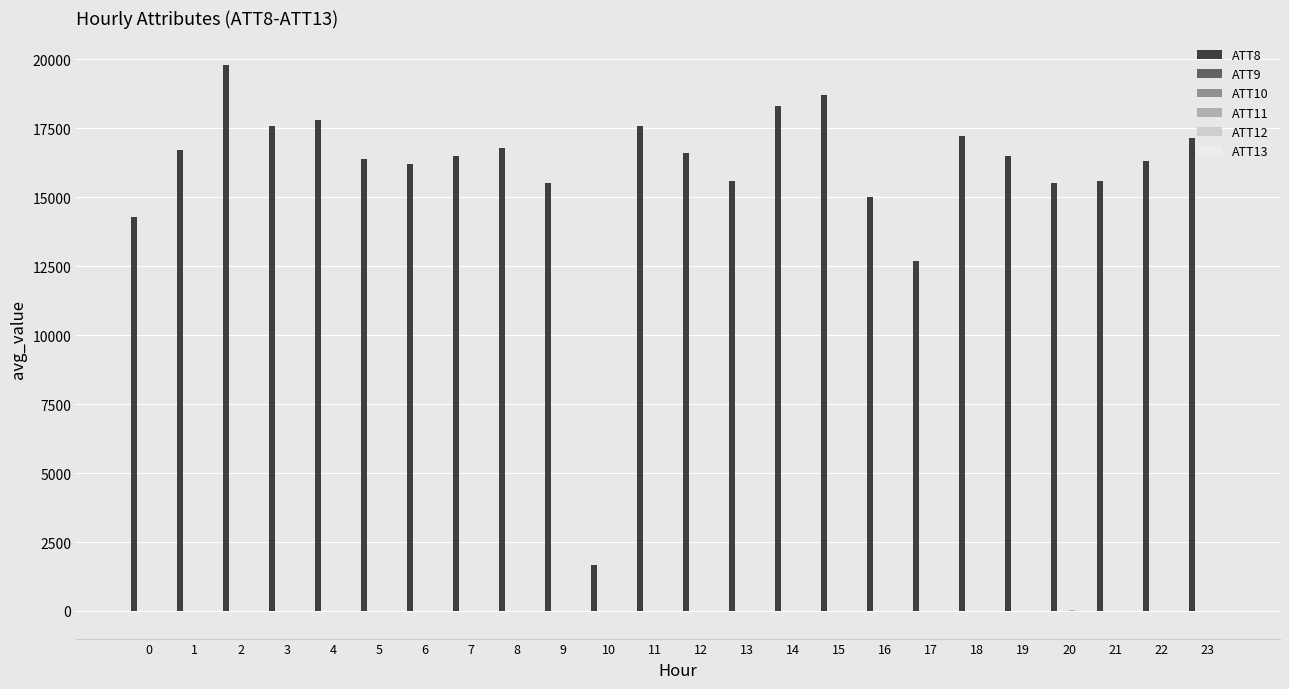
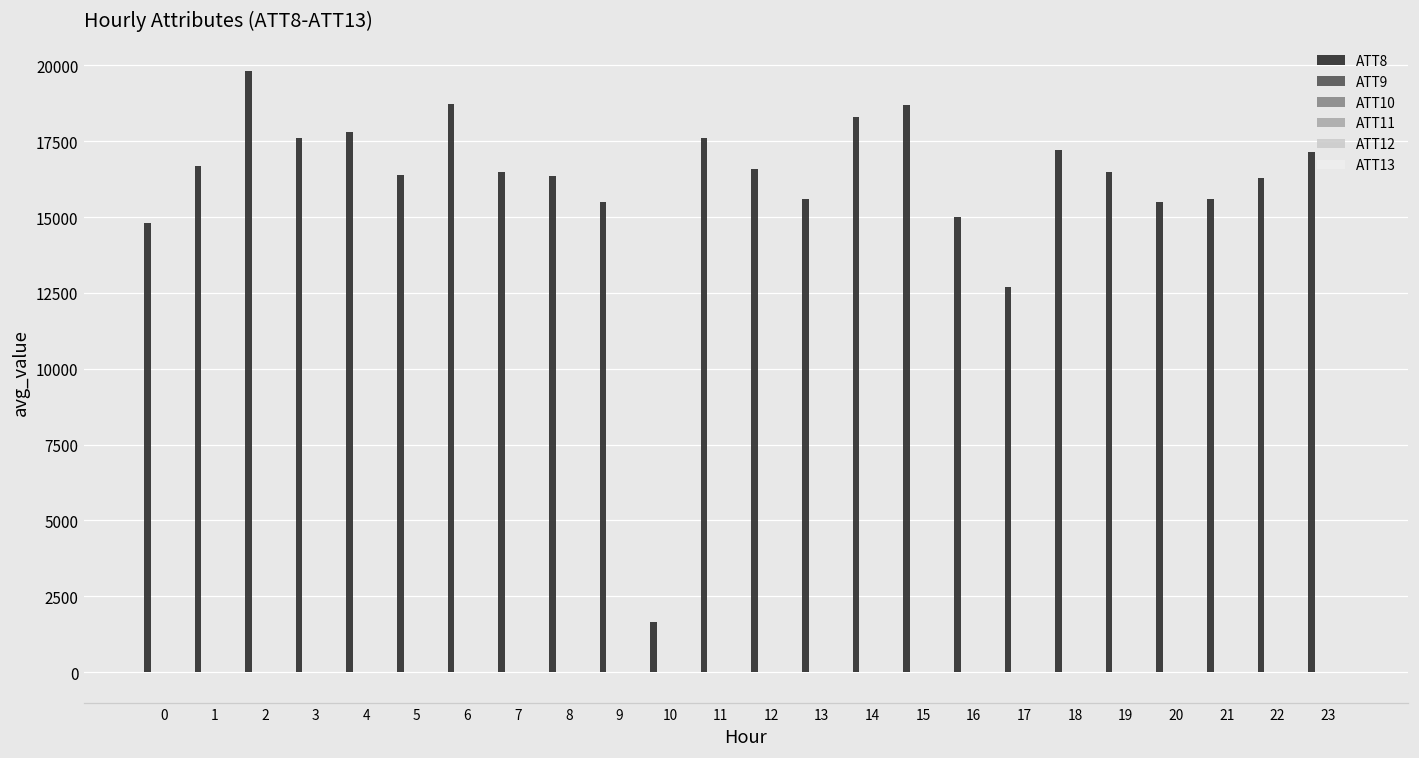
ATT8, 0: 14300 -> 14800
ATT8, 6: 16200 -> 18700
ATT8, 8: 16800 -> 16400
